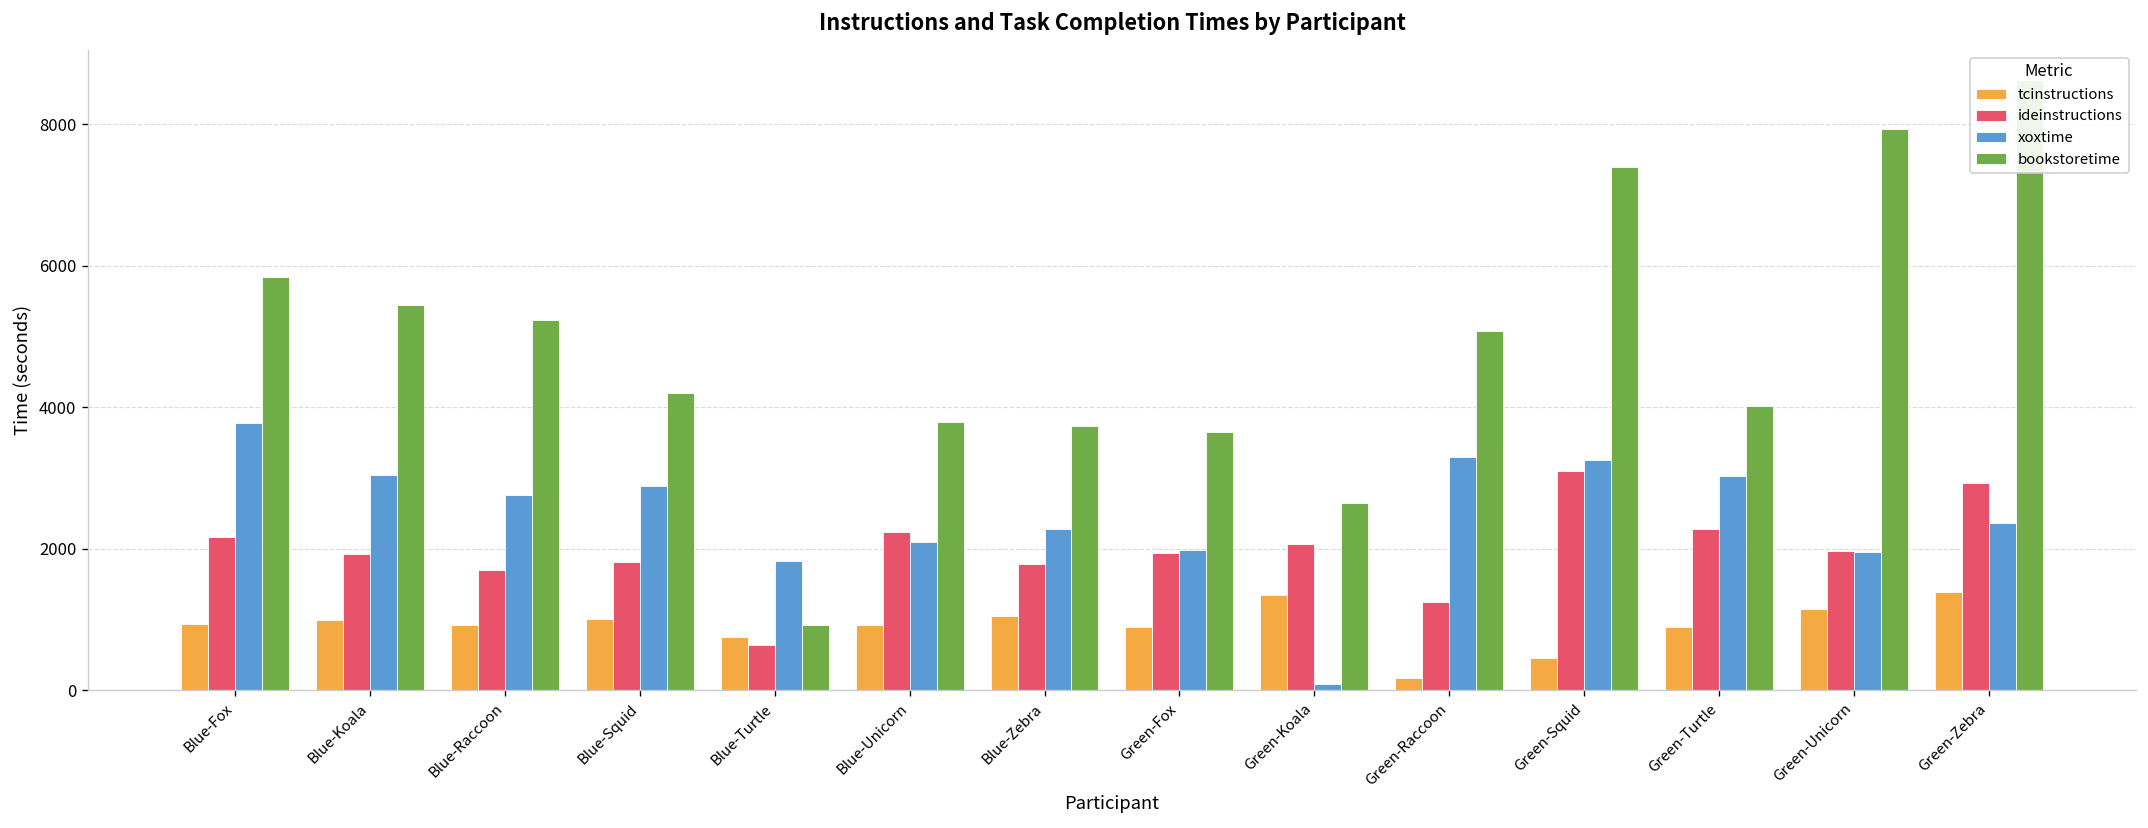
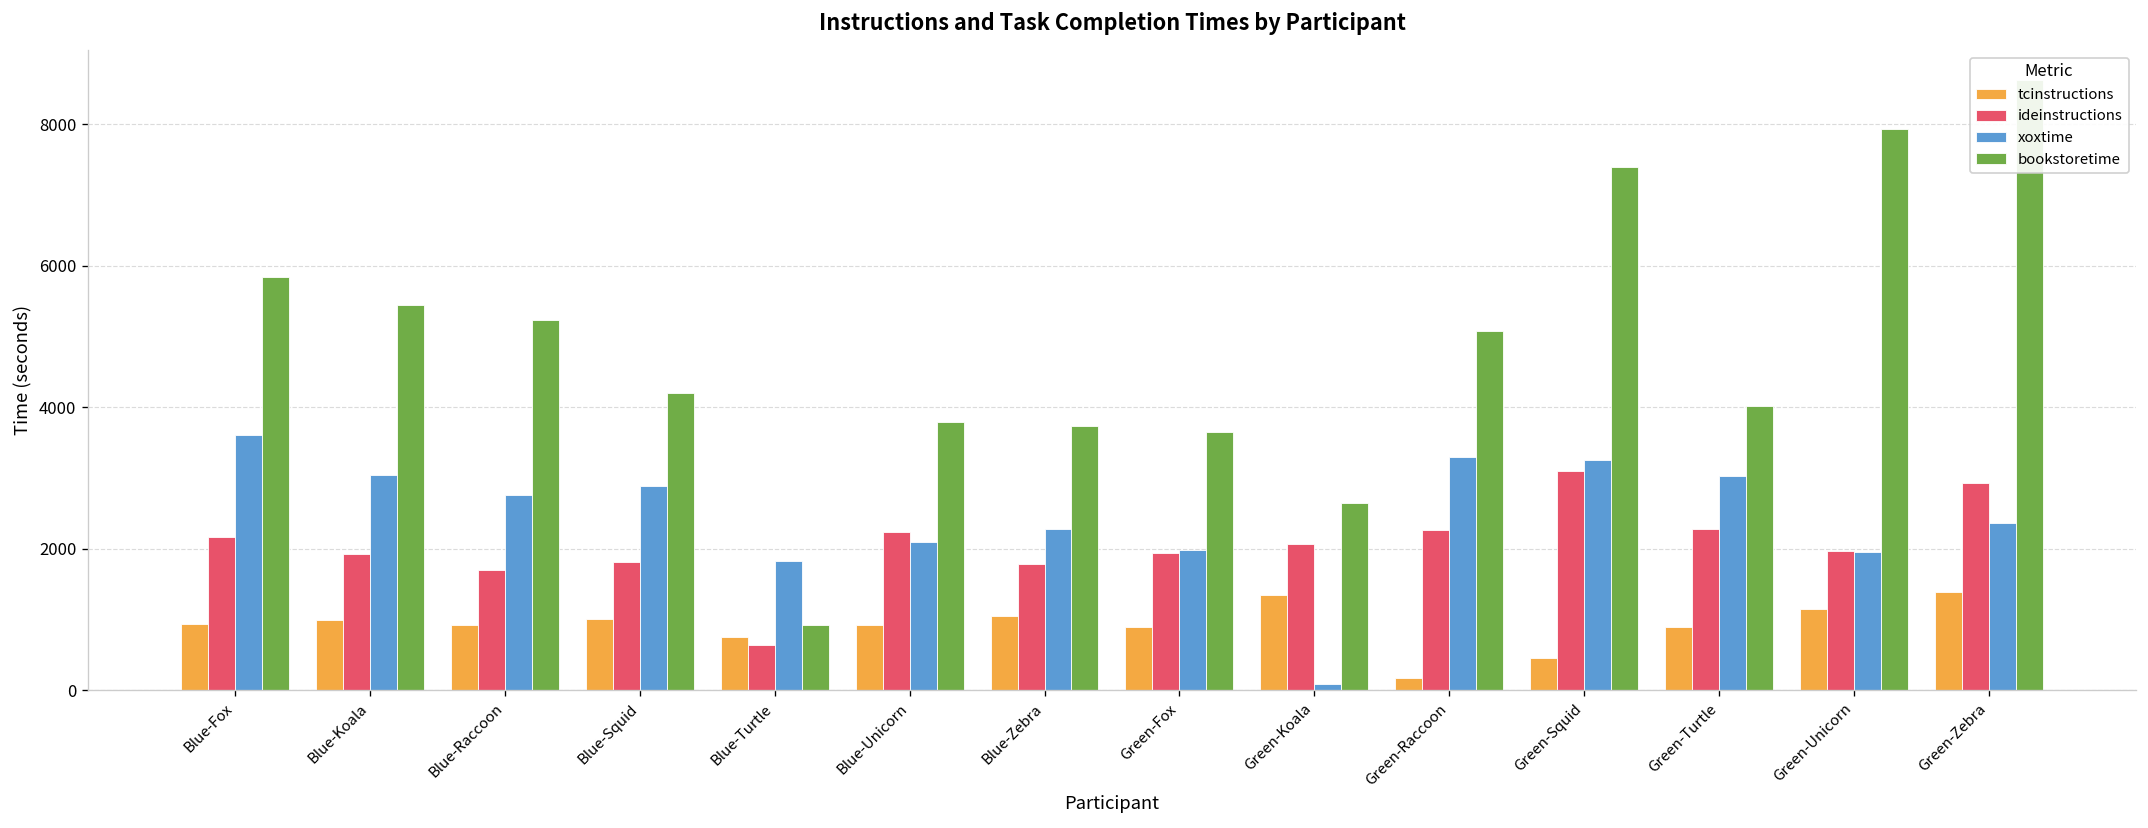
xoxtime, Blue-Fox: 3800 -> 3600
ideinstructions, Green-Raccoon: 1200 -> 2300
